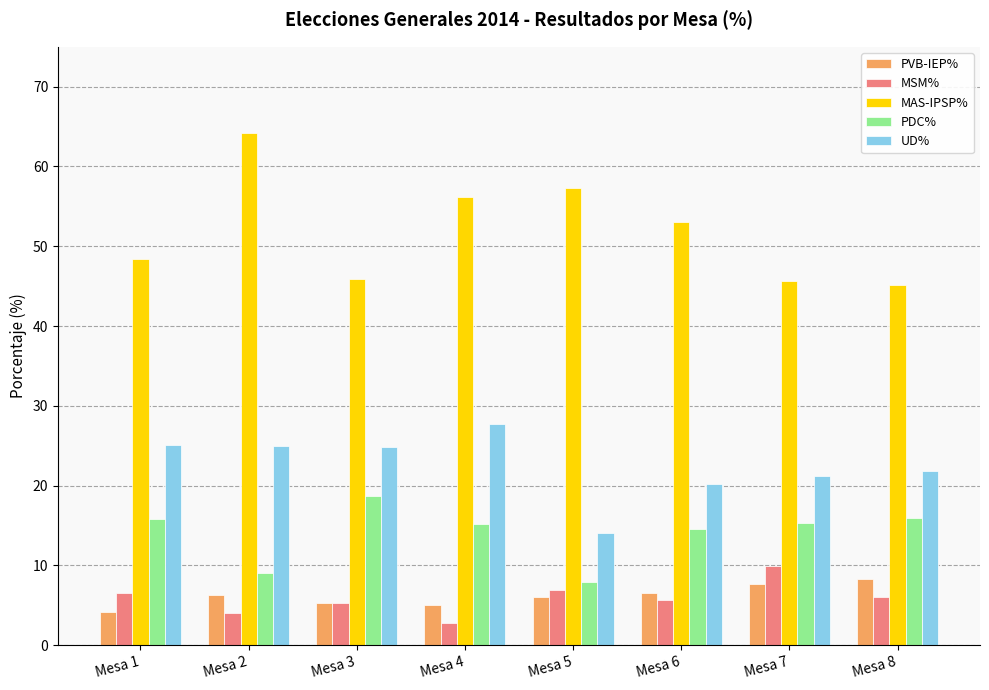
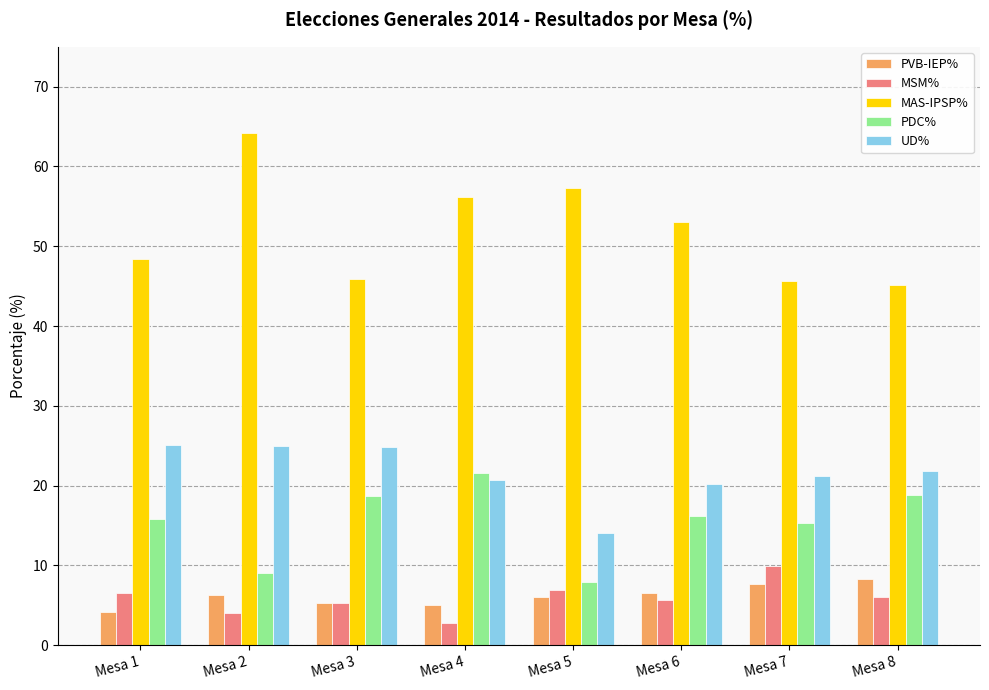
PDC%, Mesa 4: 15 -> 22
UD%, Mesa 4: 28 -> 21
PDC%, Mesa 6: 15 -> 16
PDC%, Mesa 8: 16 -> 19
